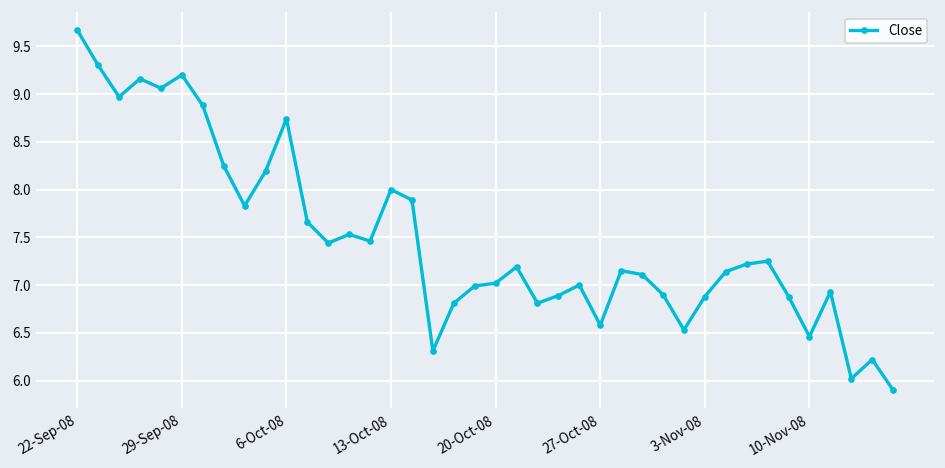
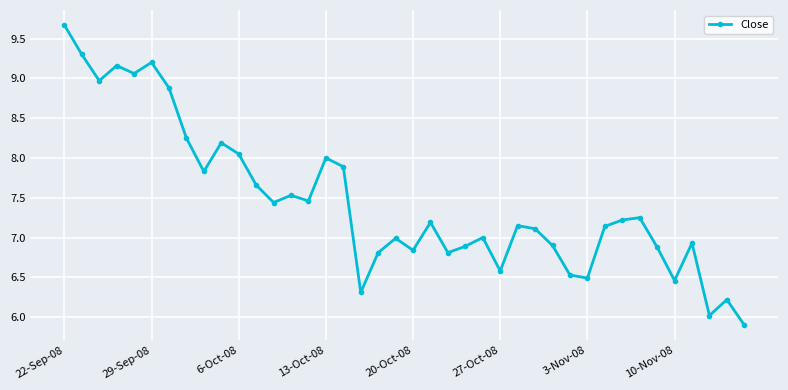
6-Oct-08: 8.7 -> 8.1
20-Oct-08: 7.0 -> 6.8
3-Nov-08: 6.9 -> 6.5
